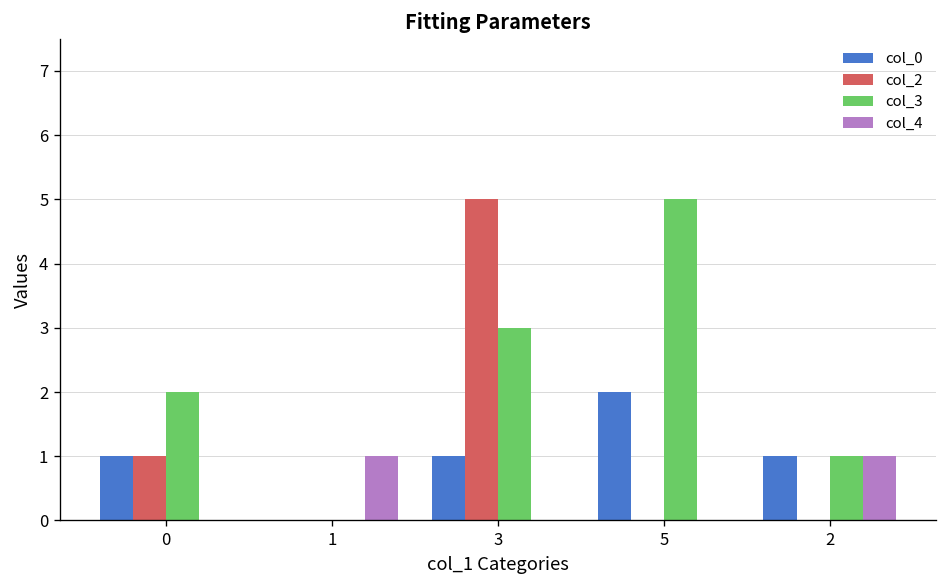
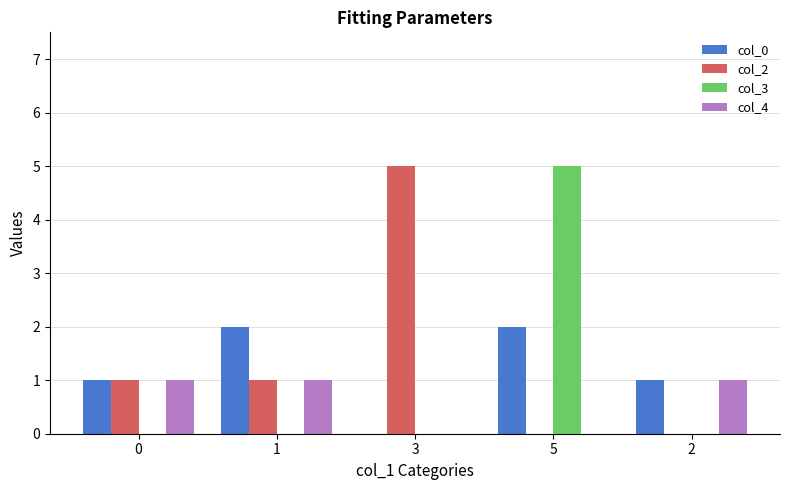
col_3, 0: 2 -> 0
col_4, 0: 0 -> 1
col_0, 1: 0 -> 2
col_2, 1: 0 -> 1
col_0, 3: 1 -> 0
col_3, 3: 3 -> 0
col_3, 2: 1 -> 0
